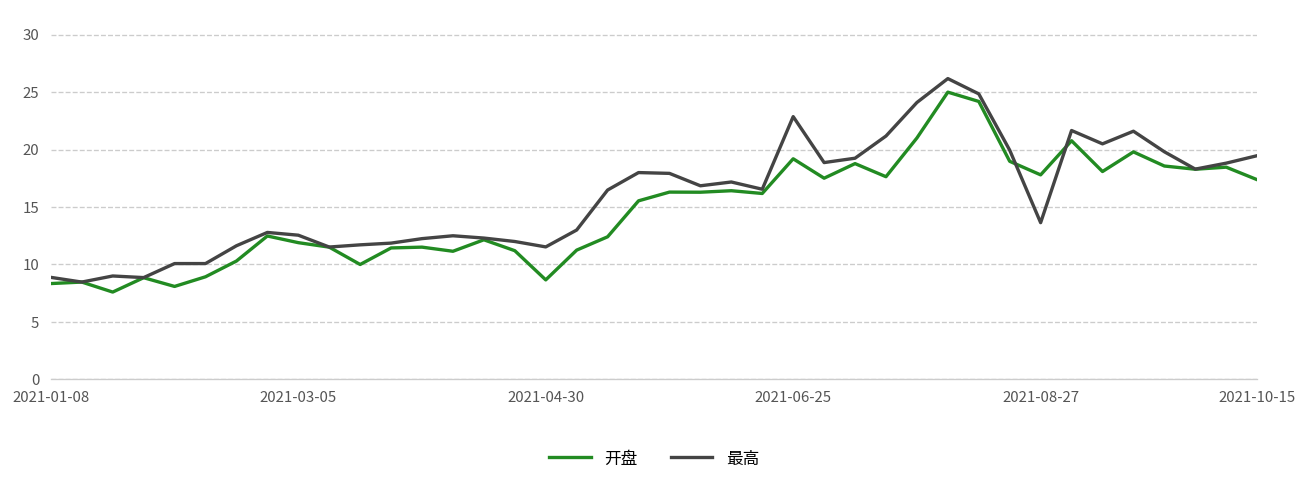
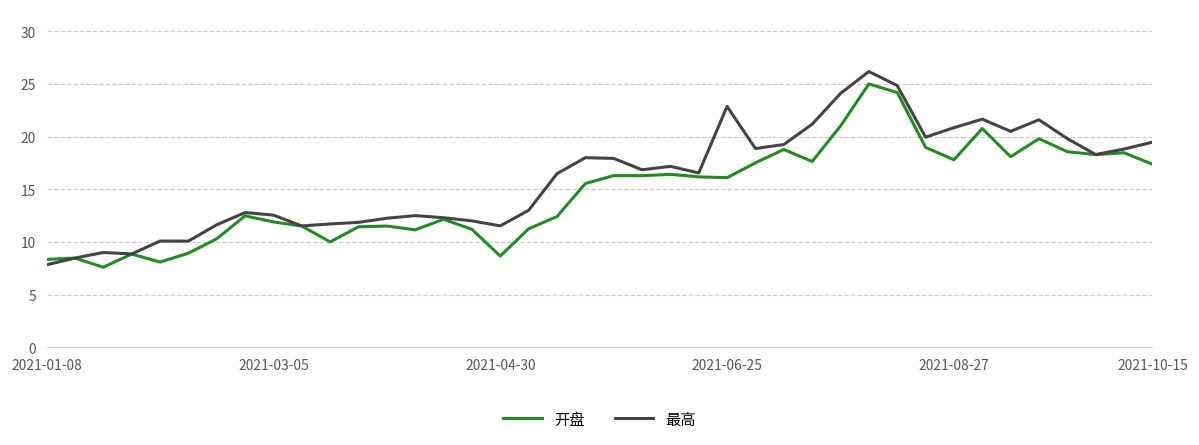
最高, 2021-01-08: 9 -> 8
开盘, 2021-06-25: 19 -> 16
最高, 2021-08-27: 14 -> 21
